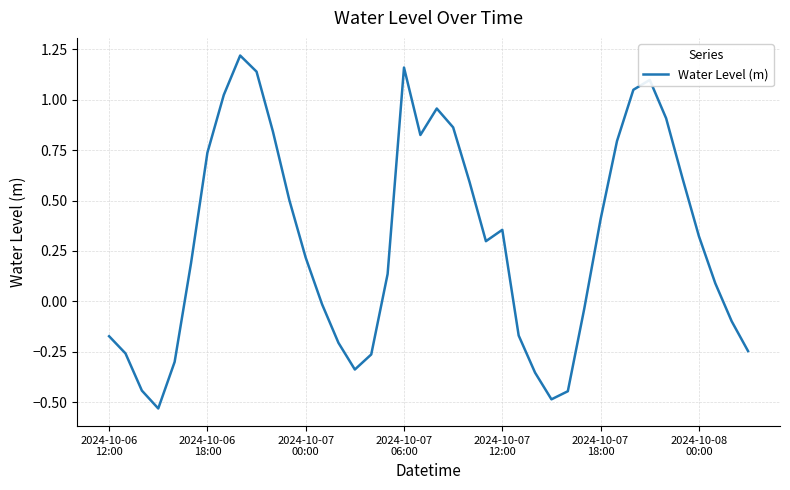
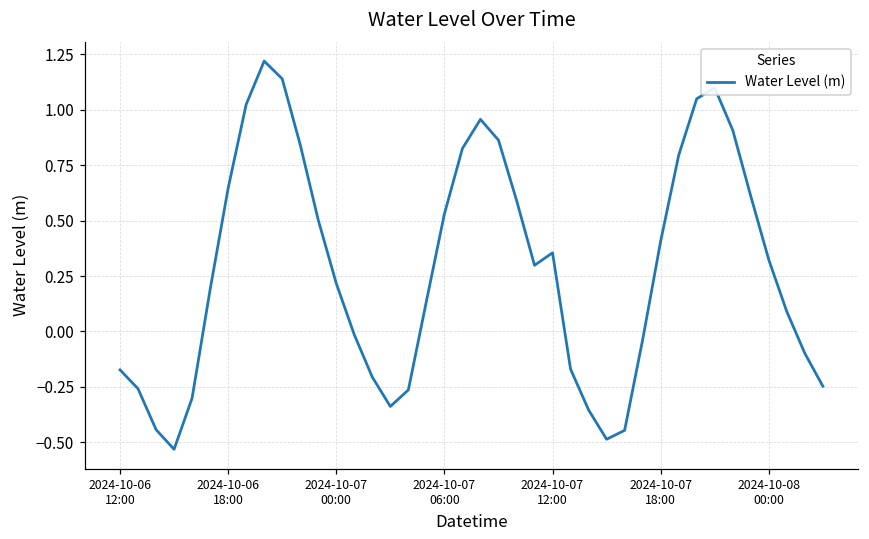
2024-10-06 18:00: 0.74 -> 0.65
2024-10-07 06:00: 1.16 -> 0.53
